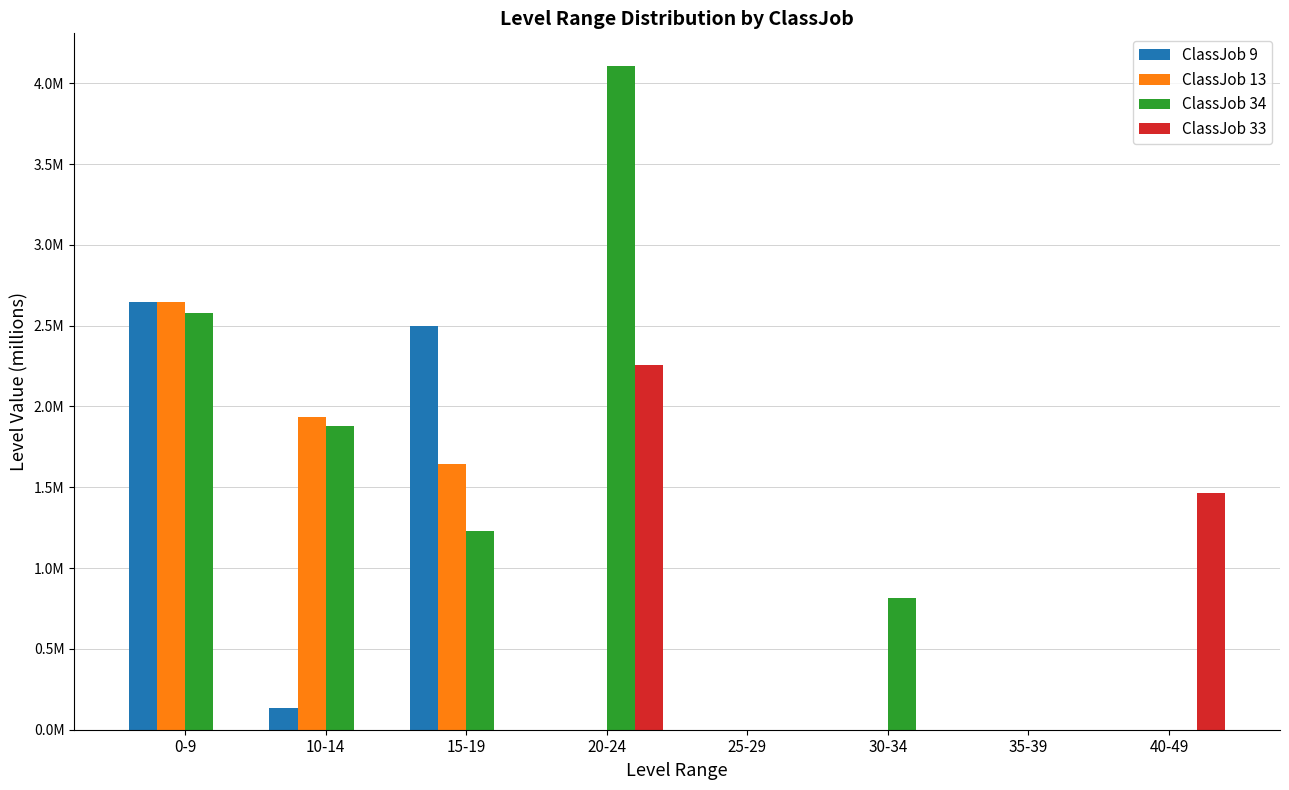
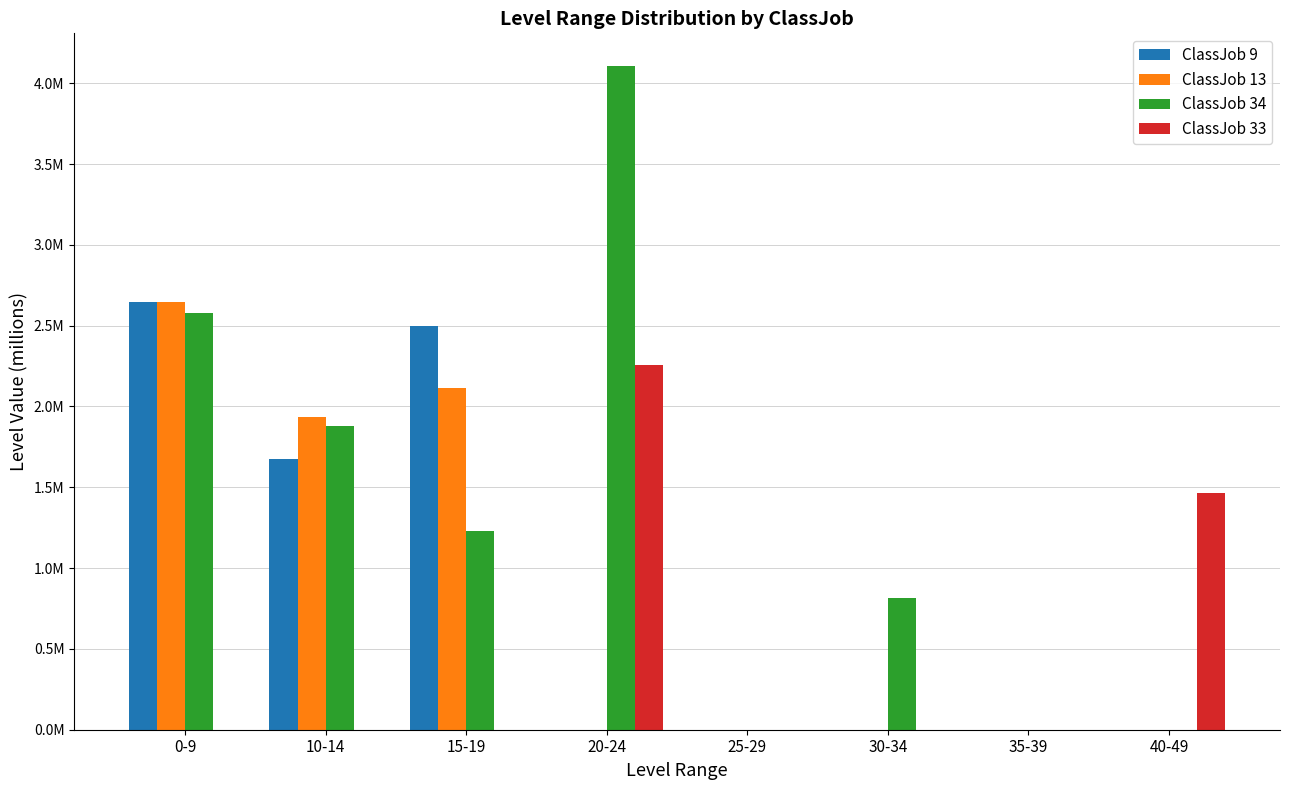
ClassJob 9, 10-14: 130000 -> 1670000
ClassJob 13, 15-19: 1650000 -> 2120000
